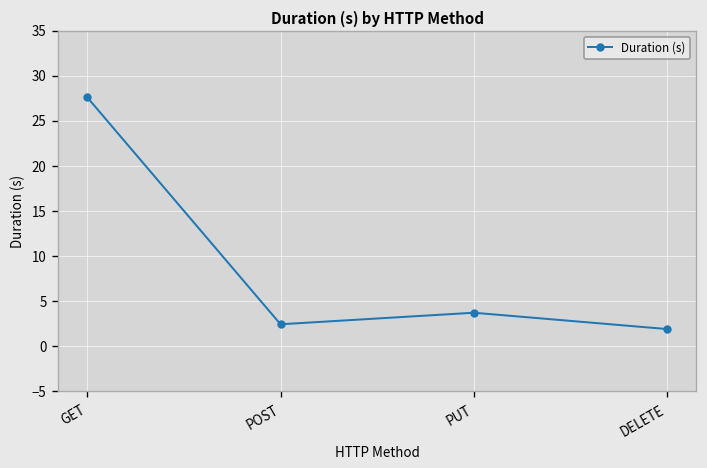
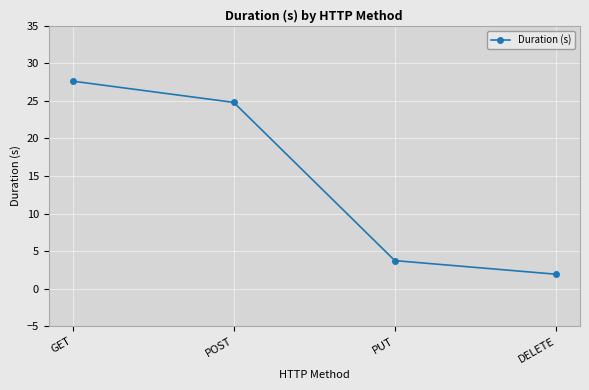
POST: 2 -> 25
